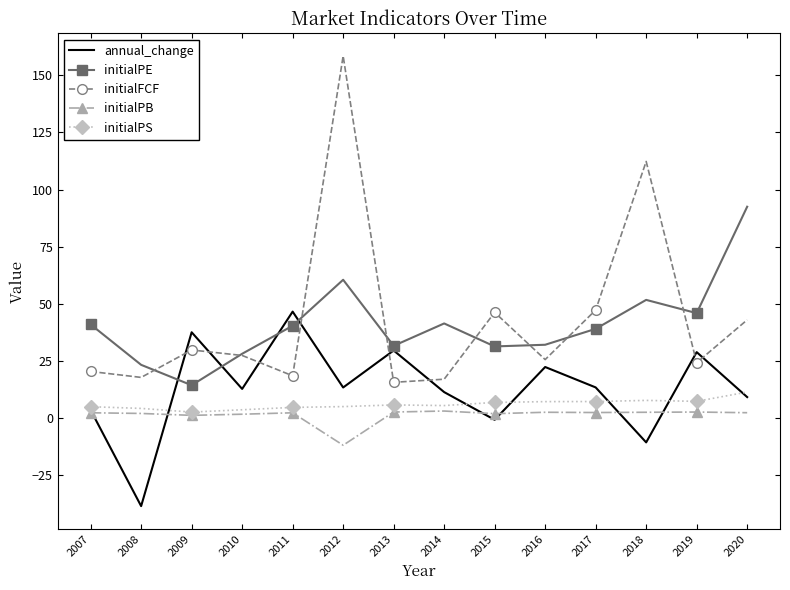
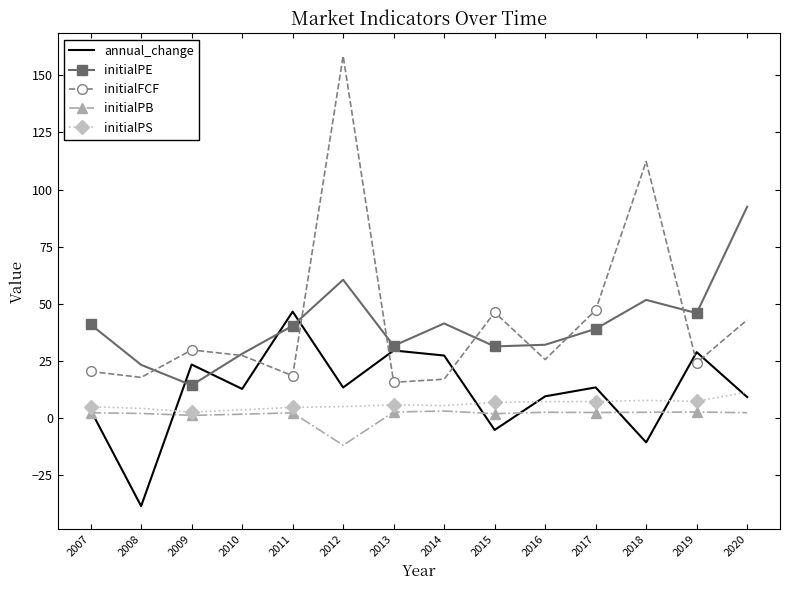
annual_change, 2009: 38 -> 23
annual_change, 2014: 11 -> 27
annual_change, 2015: -1 -> -5
annual_change, 2016: 22 -> 10
